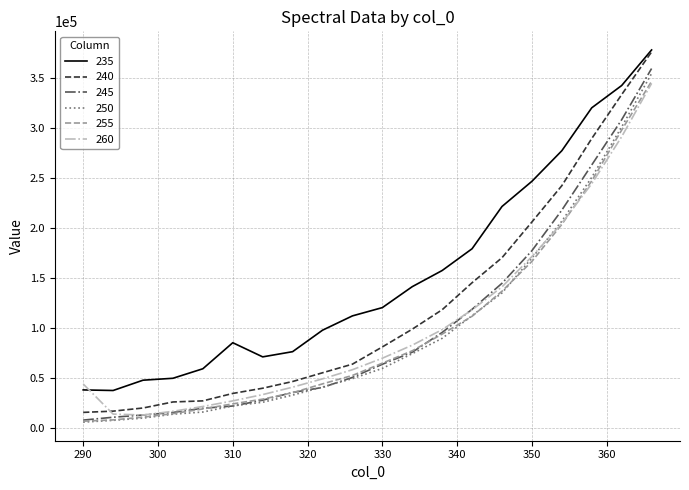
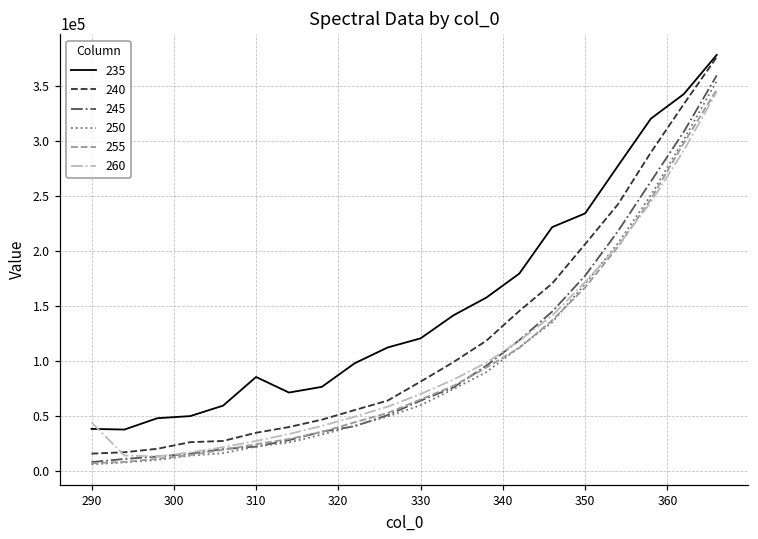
235, 350: 250000 -> 230000
